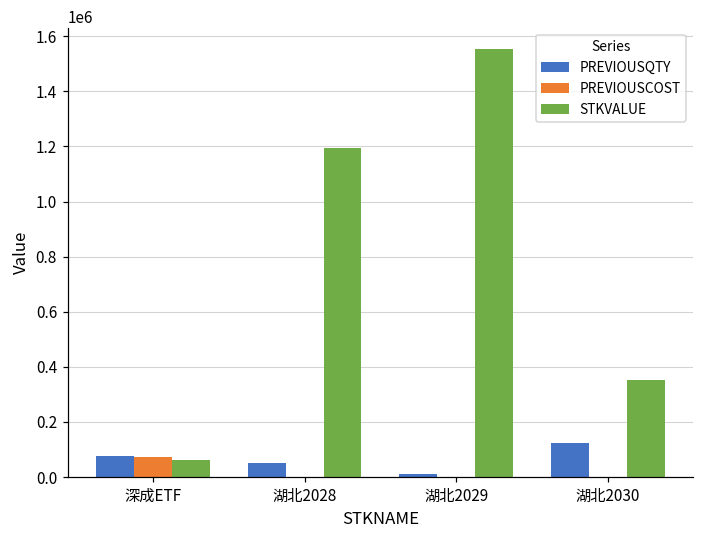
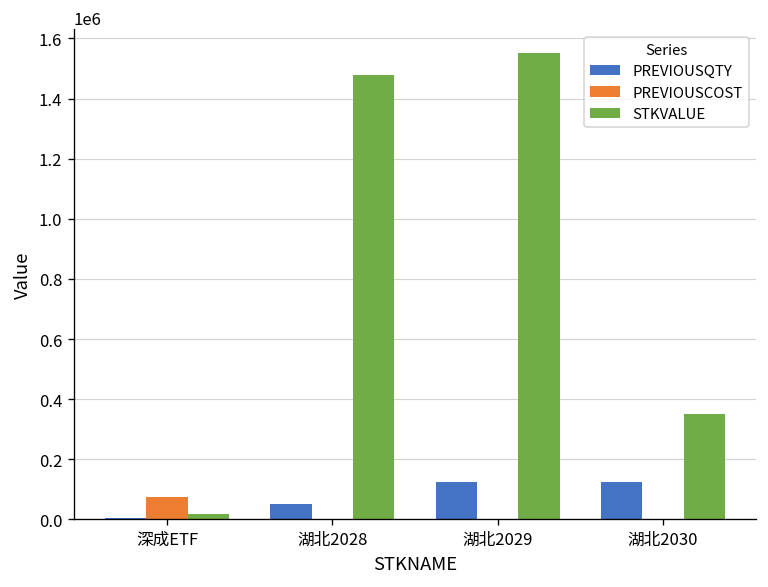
PREVIOUSQTY, 深成ETF: 80000 -> 10000
STKVALUE, 深成ETF: 60000 -> 20000
STKVALUE, 湖北2028: 1190000 -> 1480000
PREVIOUSQTY, 湖北2029: 10000 -> 120000
